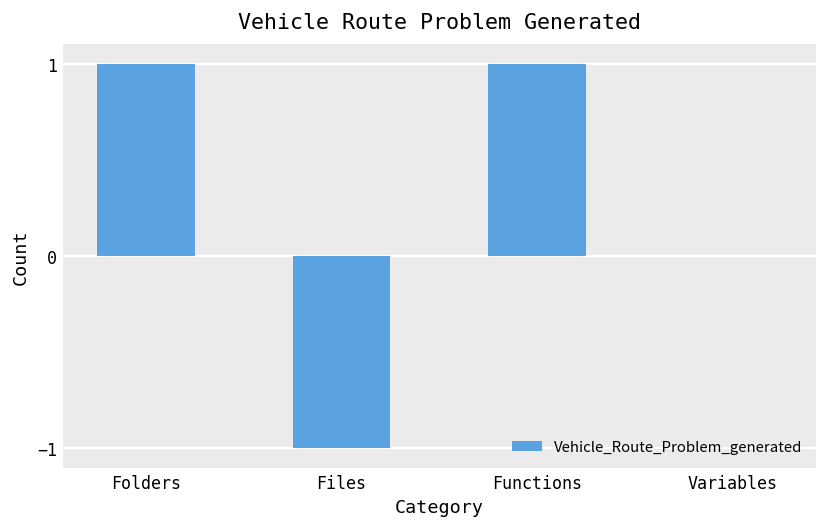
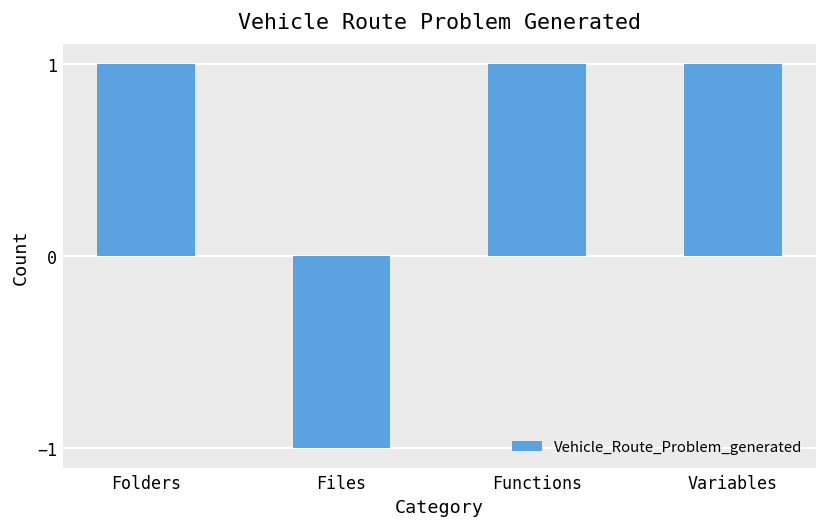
Variables: 0 -> 1
